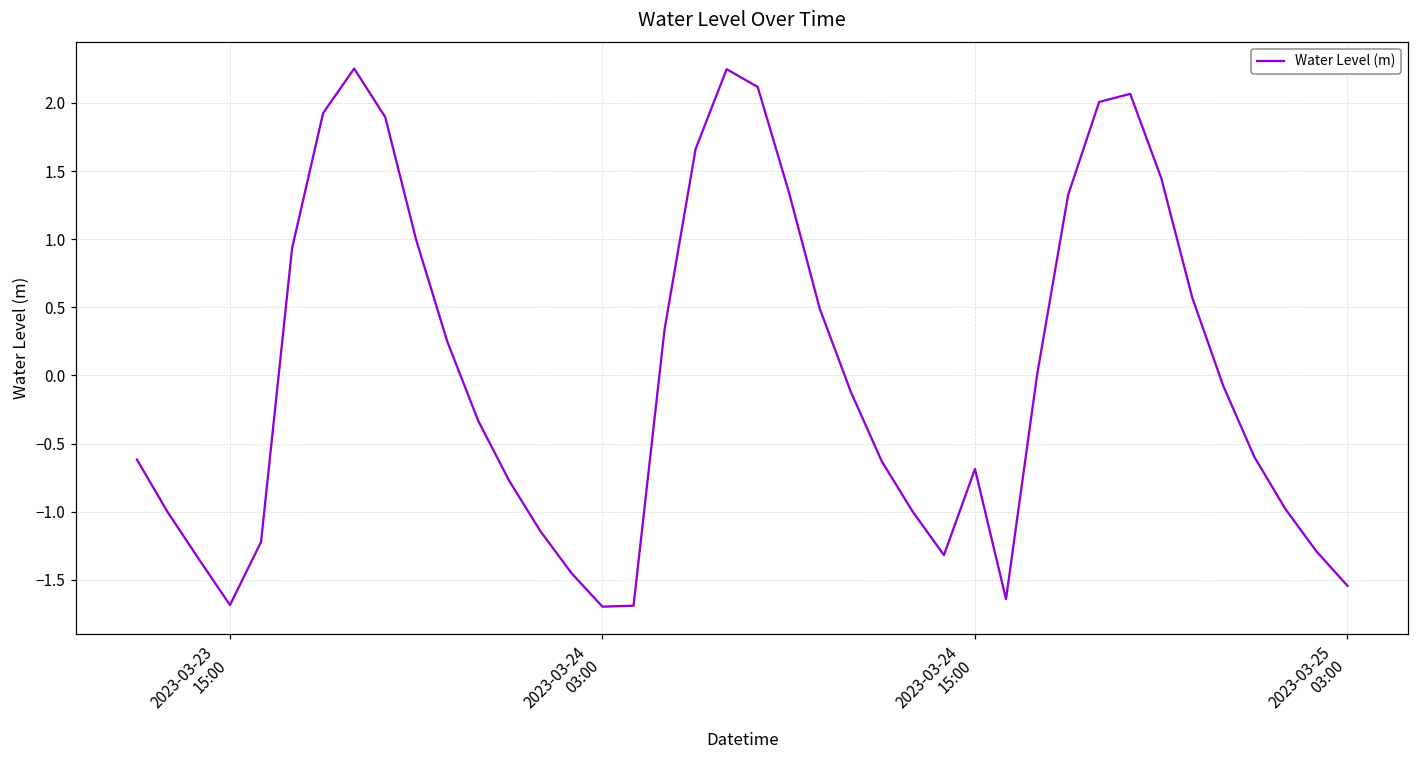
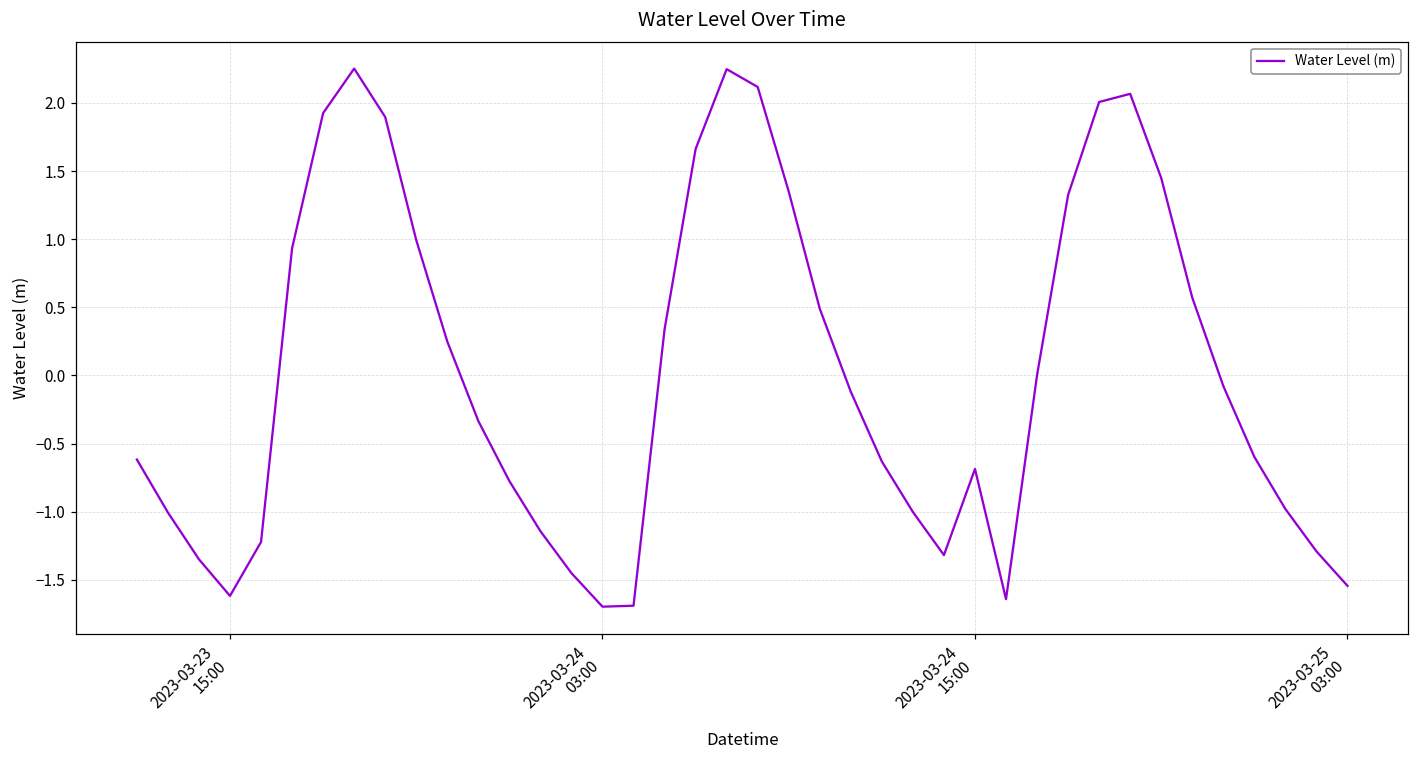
2023-03-23 15:00: -1.68 -> -1.62
